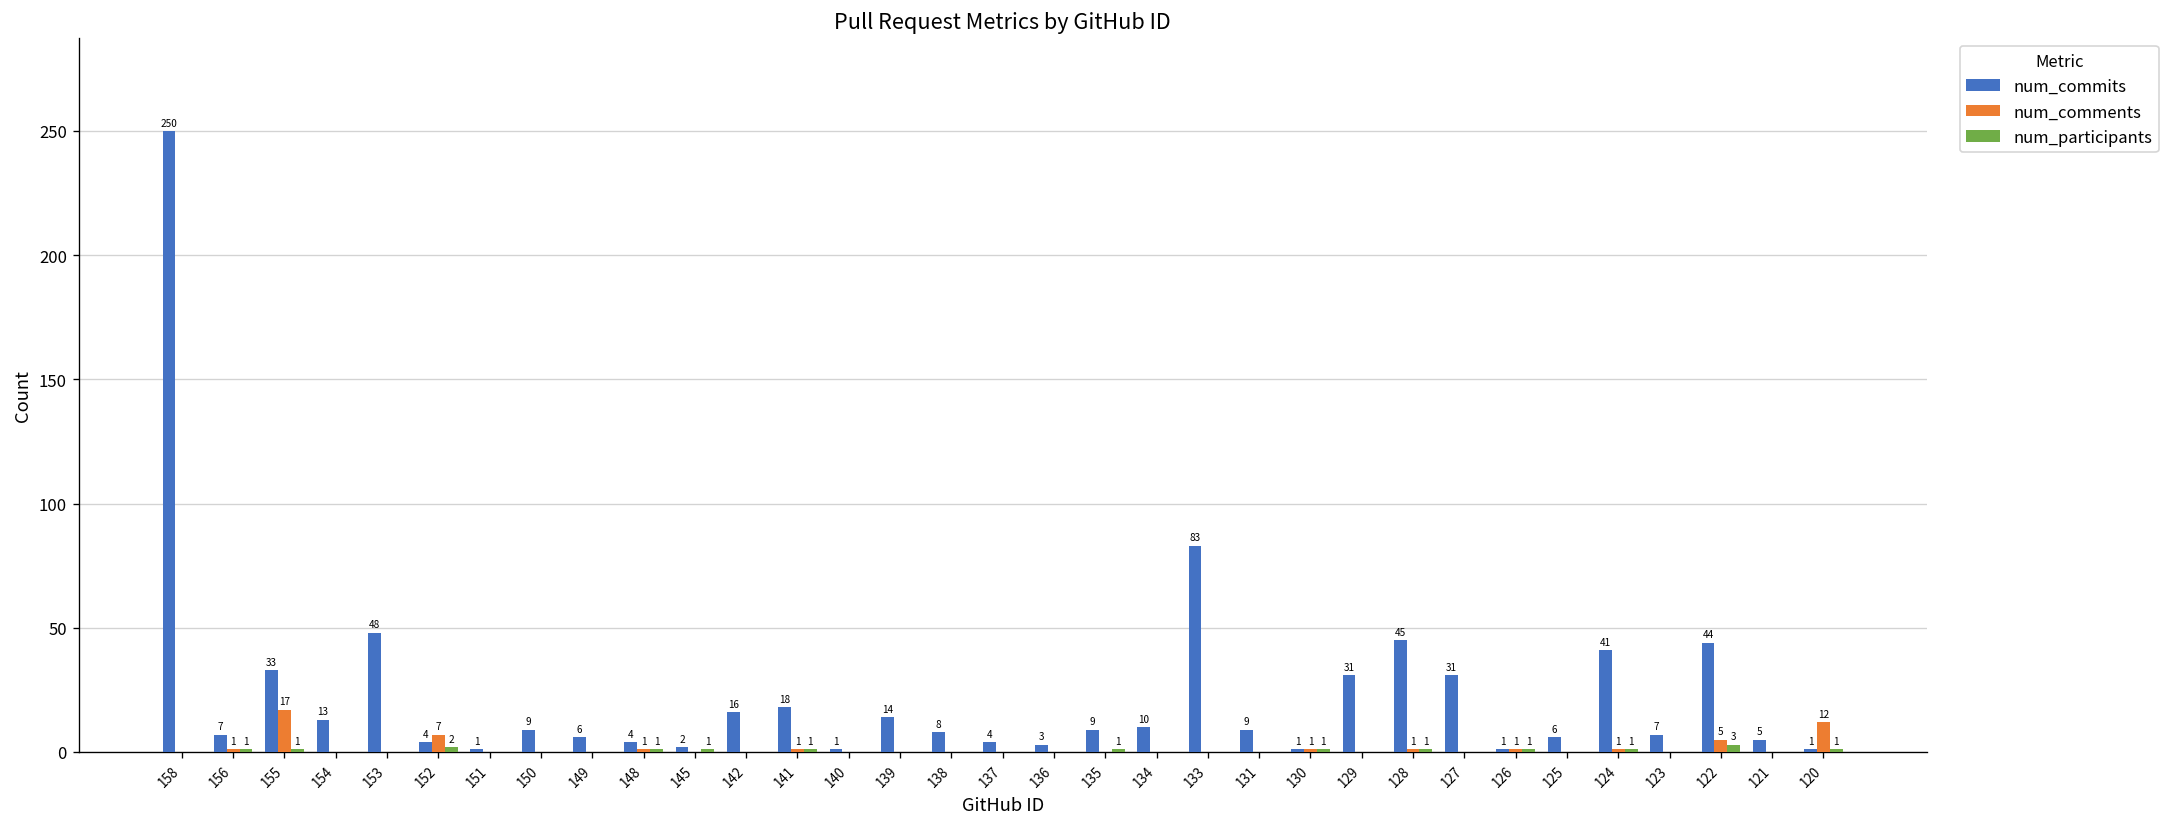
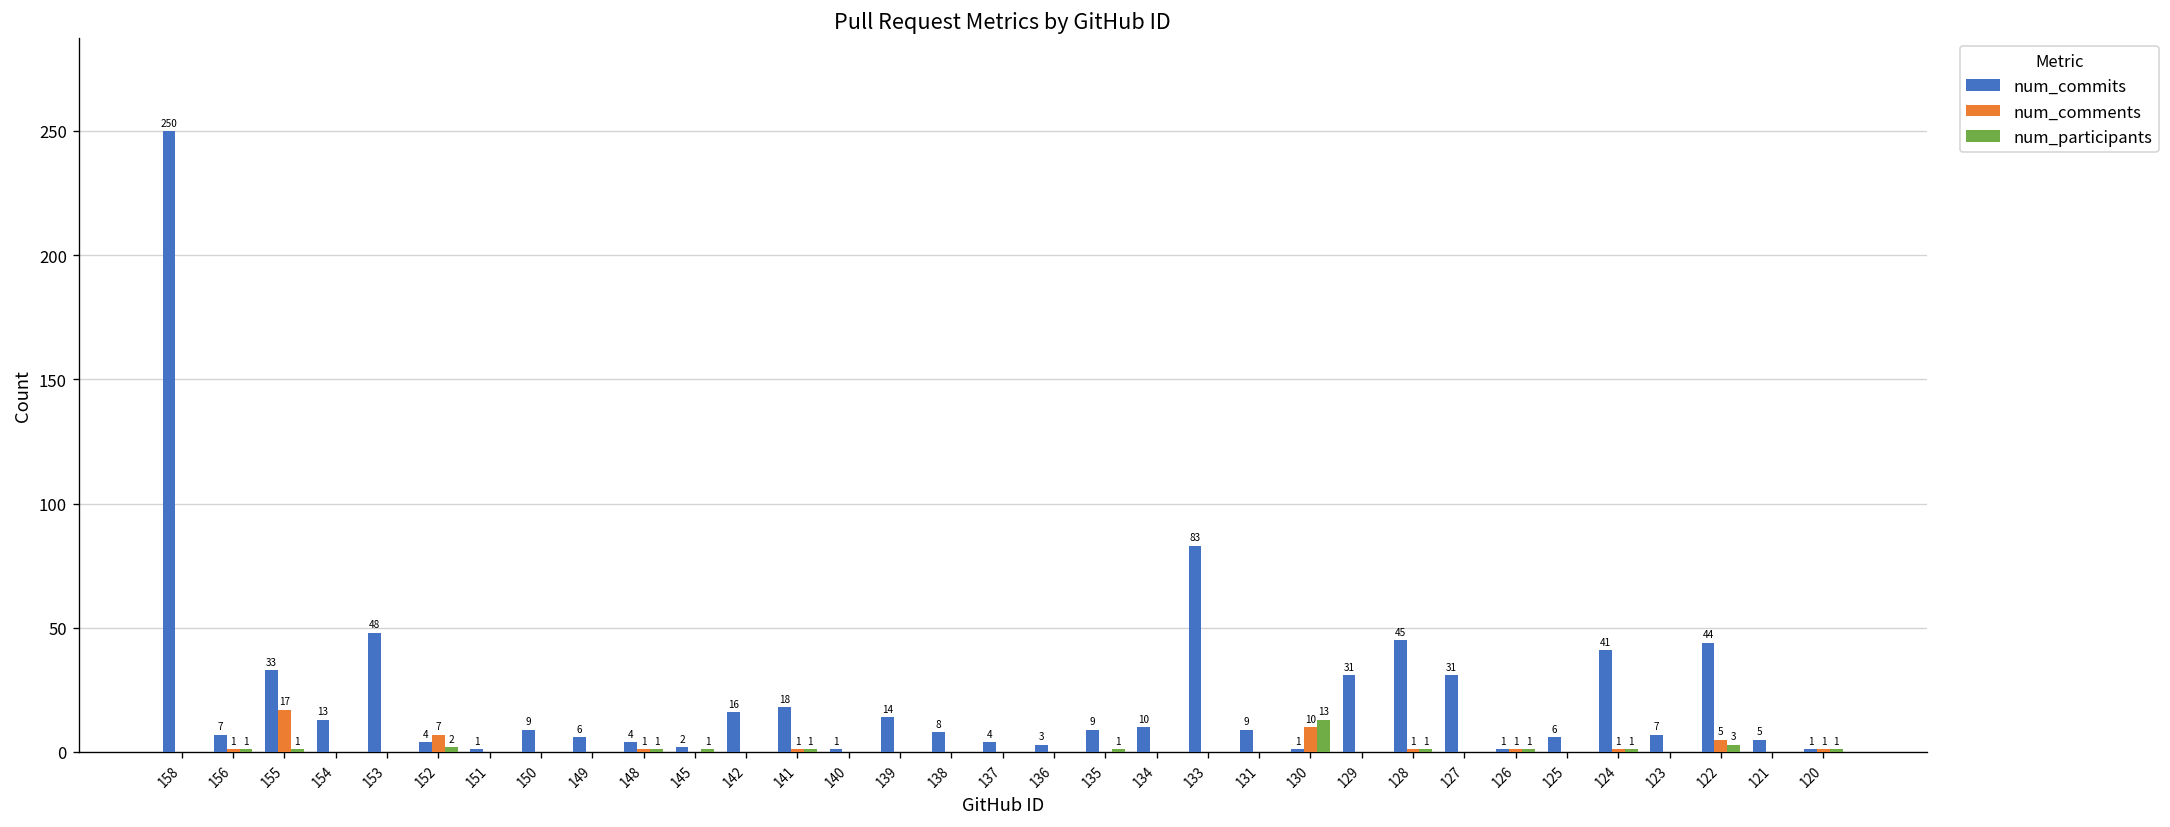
num_comments, 130: 1 -> 10
num_participants, 130: 1 -> 13
num_comments, 120: 12 -> 1
